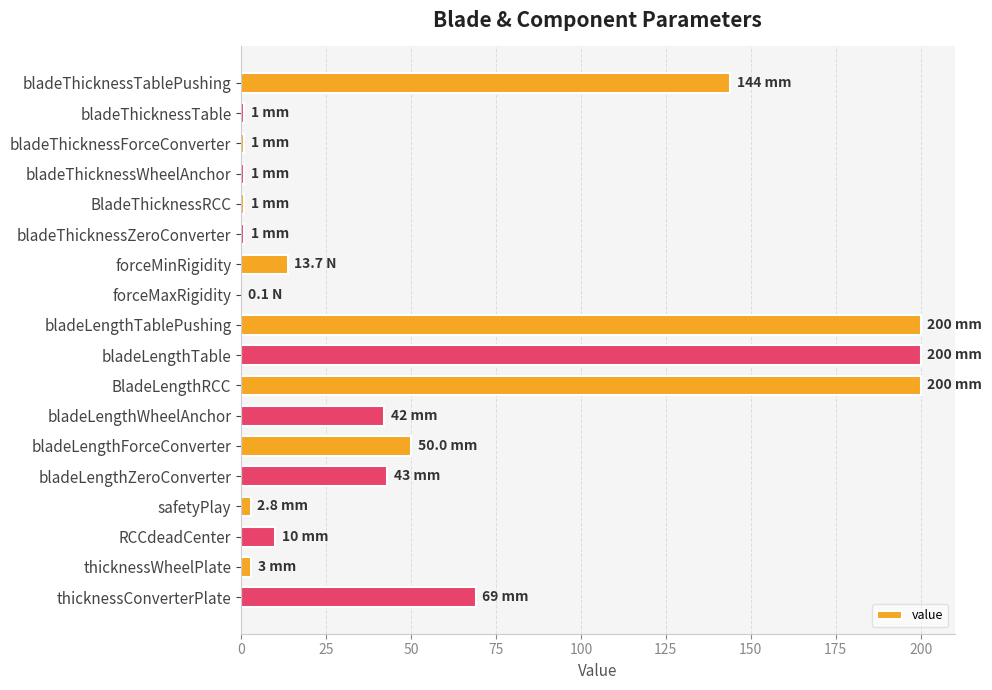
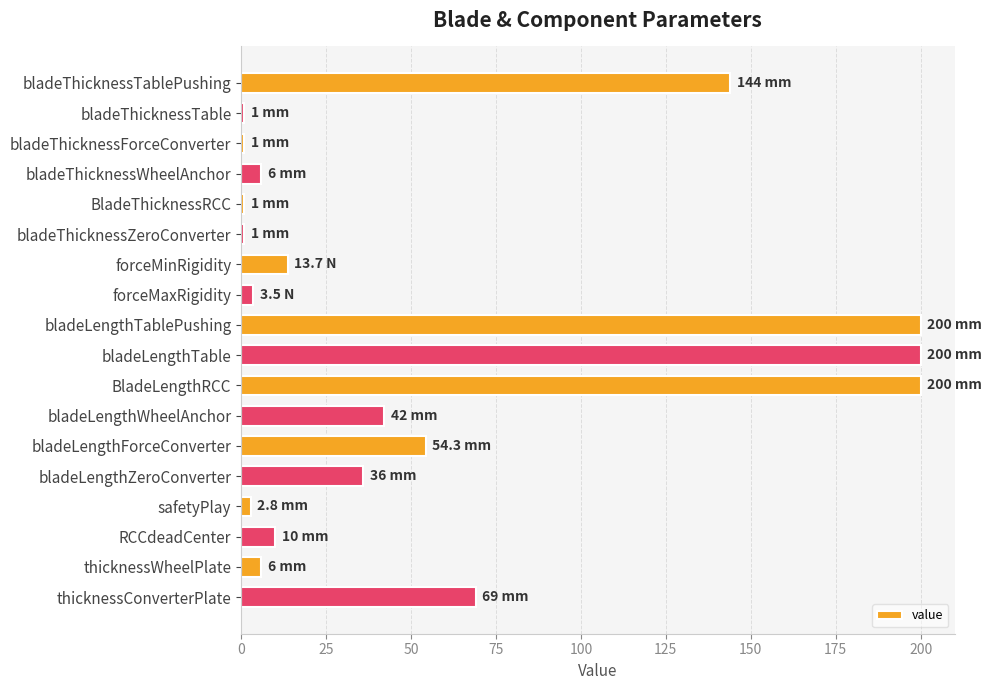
bladeThicknessWheelAnchor: 1 -> 6
forceMaxRigidity: 0.1 -> 3.5
bladeLengthForceConverter: 50.0 -> 54.3
bladeLengthZeroConverter: 43 -> 36
thicknessWheelPlate: 3 -> 6
